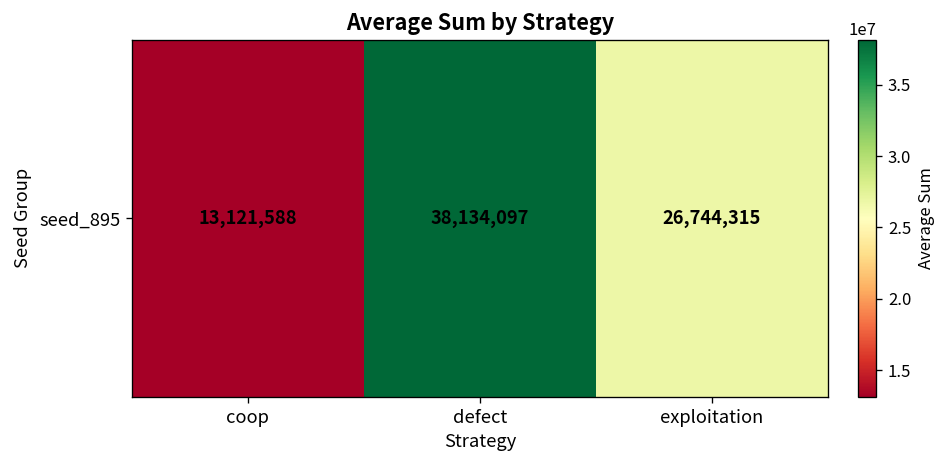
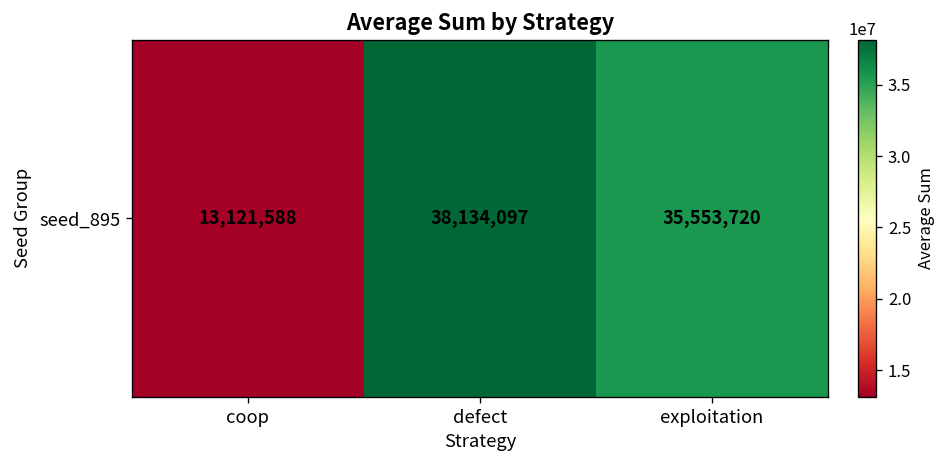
seed_895, exploitation: 26,744,315 -> 35,553,720
